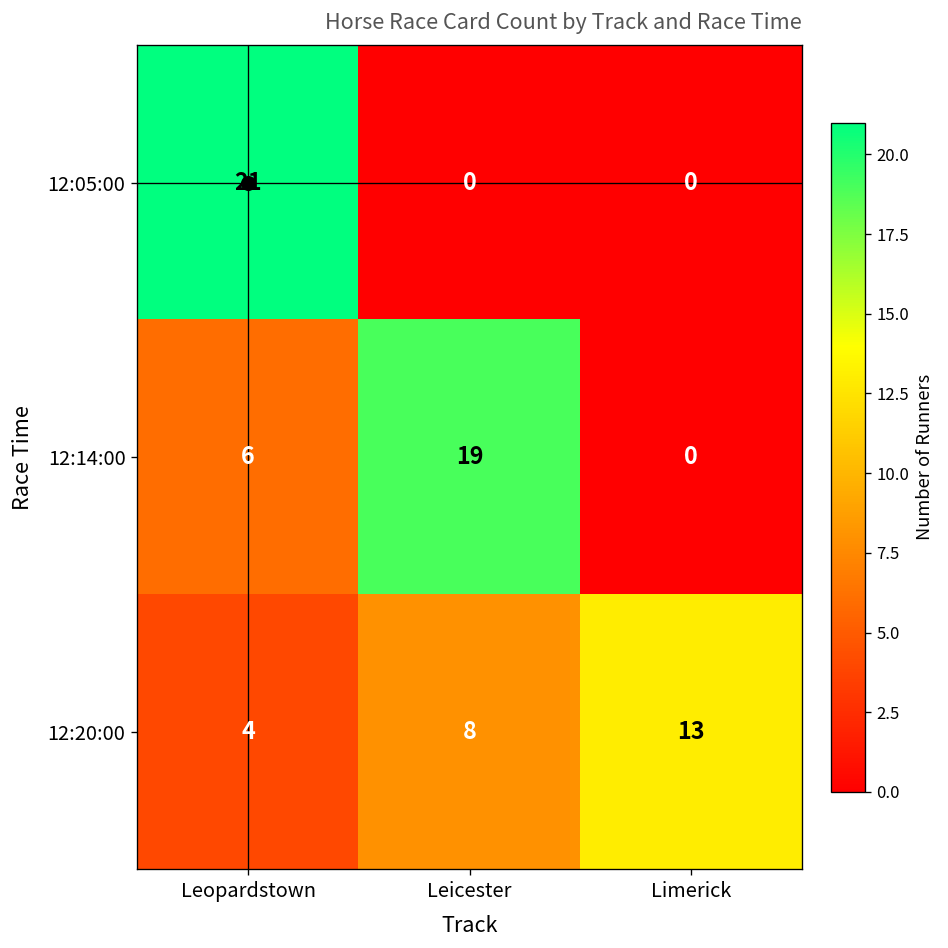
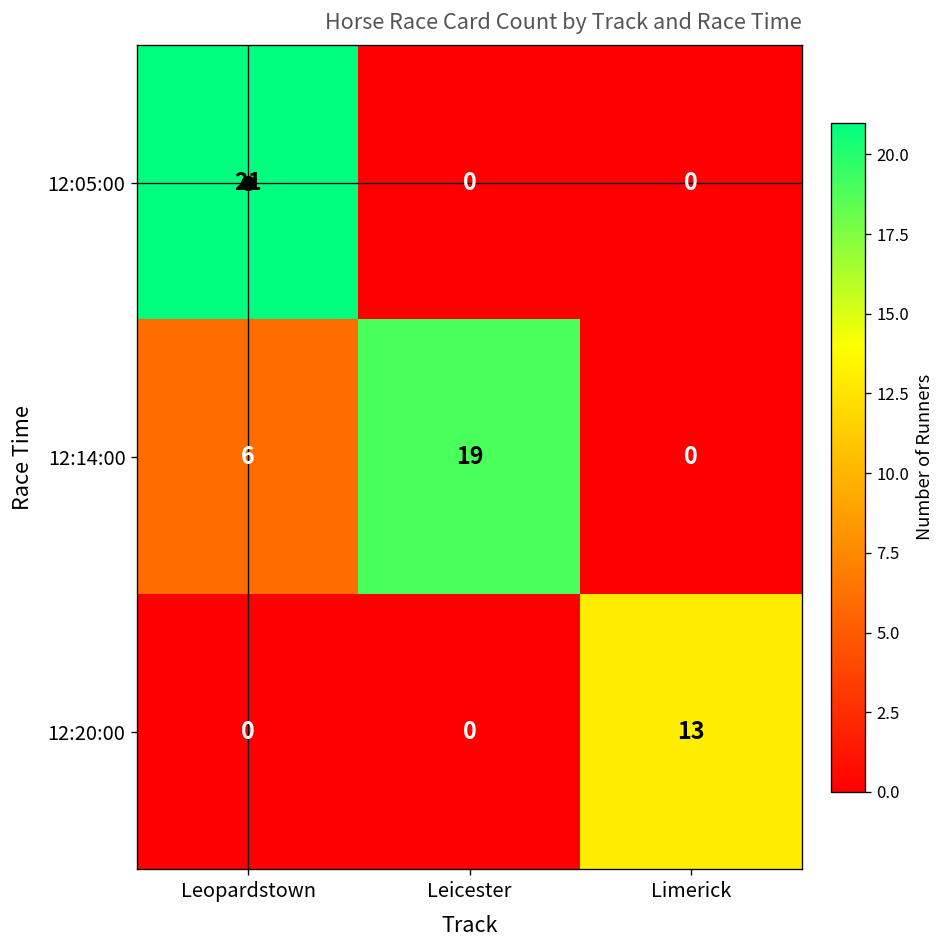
12:20:00, Leopardstown: 4 -> 0
12:20:00, Leicester: 8 -> 0
